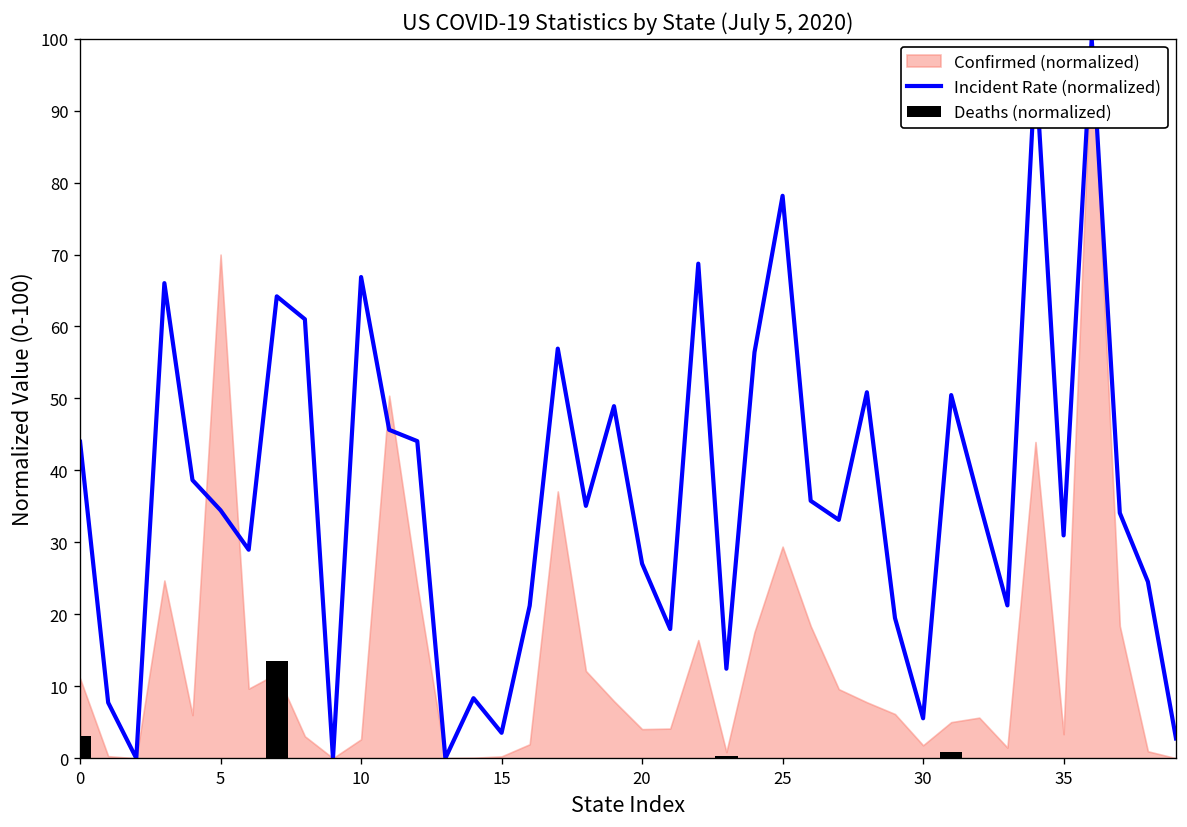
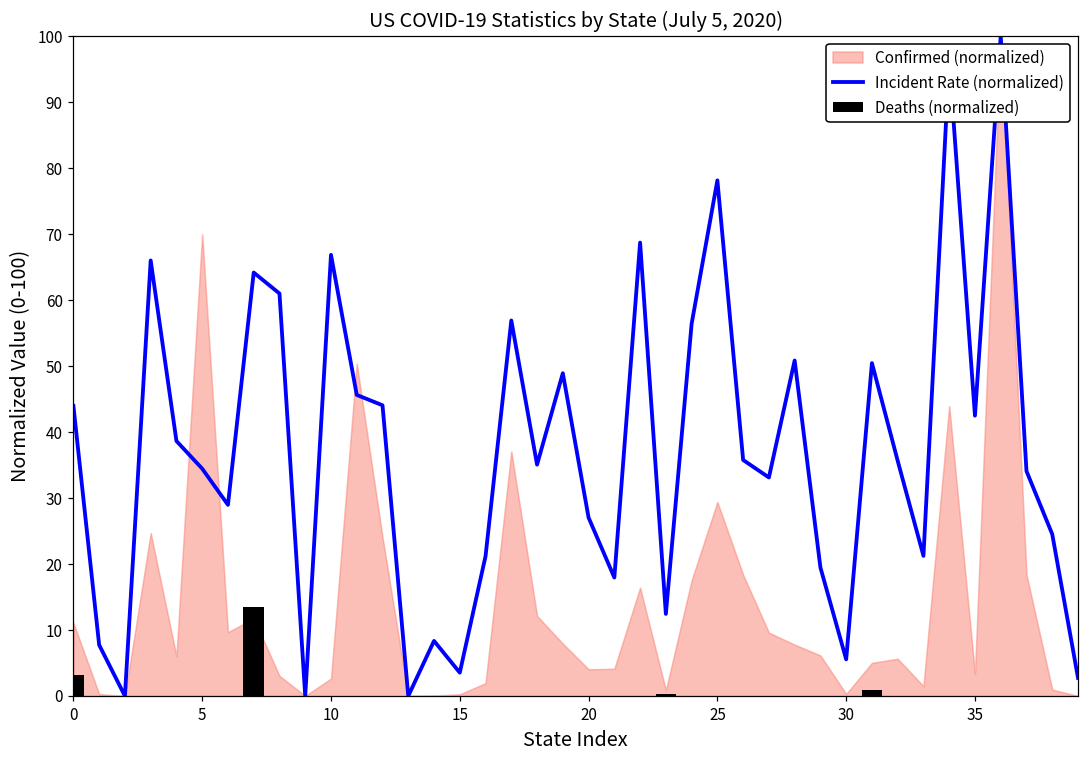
Confirmed (normalized), 30: 2 -> 0
Incident Rate (normalized), 35: 31 -> 42
